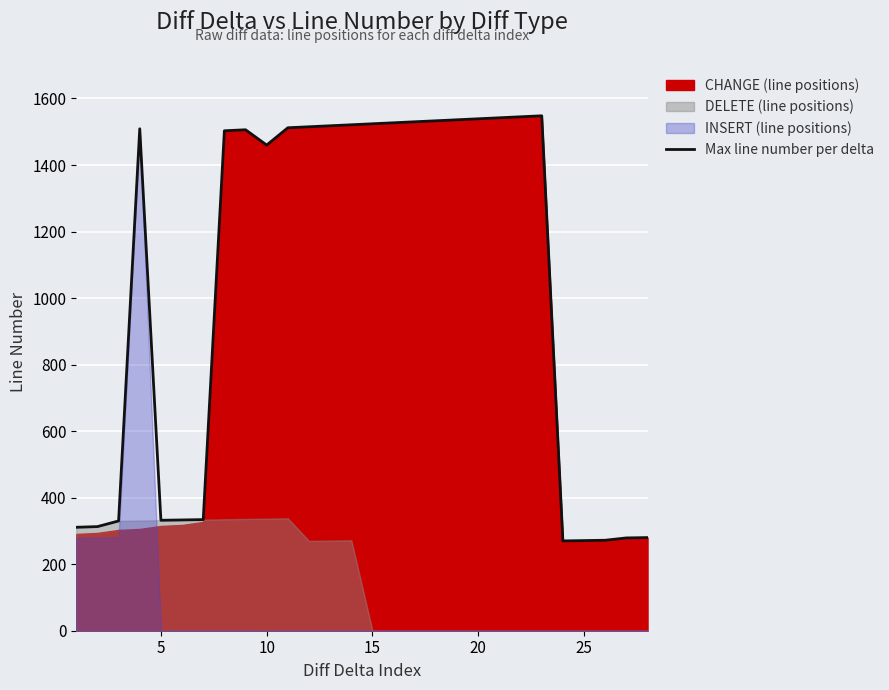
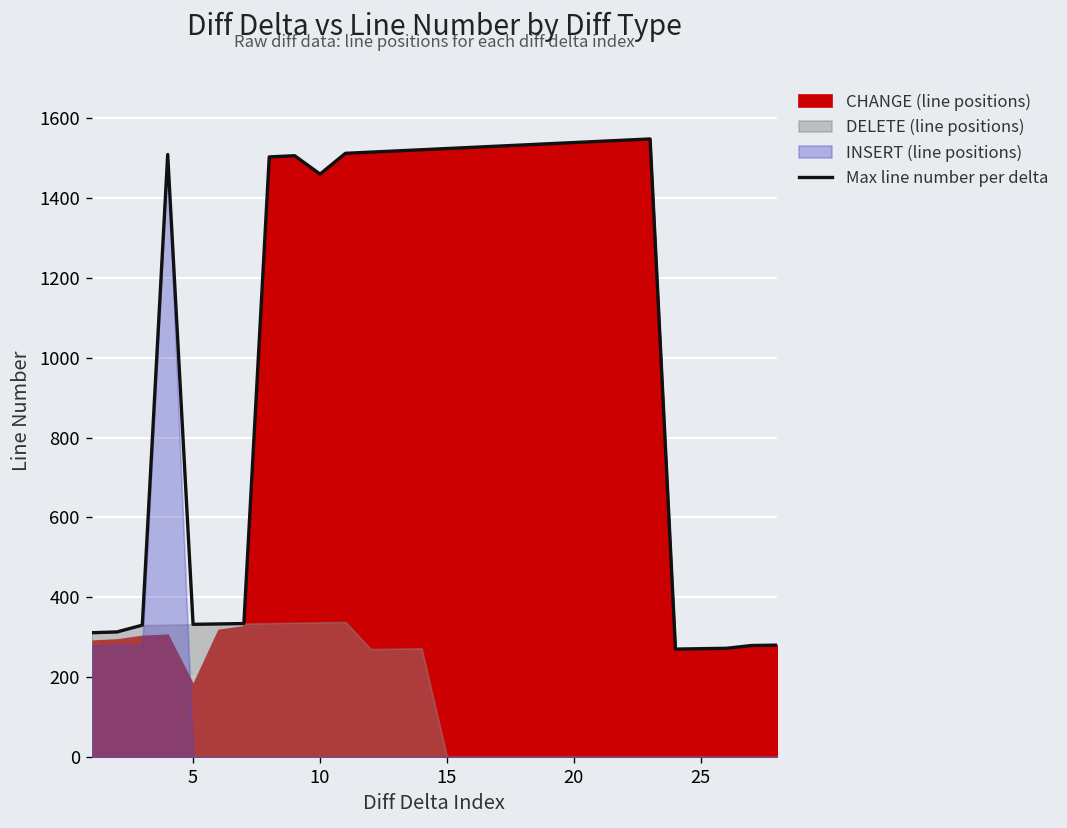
CHANGE (line positions), 5: 320 -> 180
